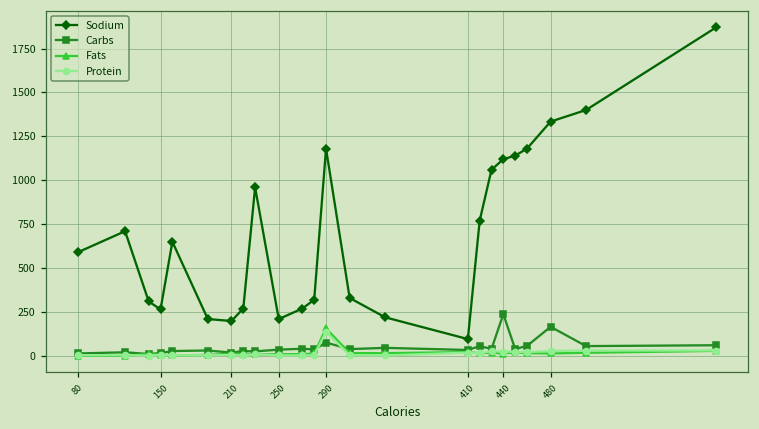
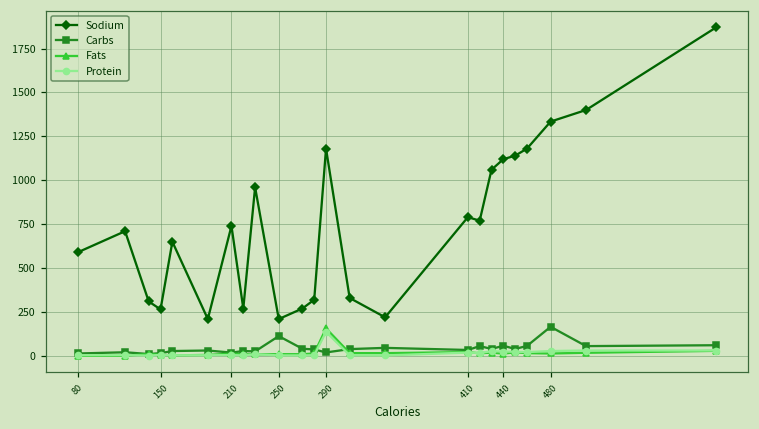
Sodium, 210: 200 -> 740
Carbs, 250: 40 -> 110
Carbs, 290: 80 -> 20
Sodium, 410: 100 -> 790
Carbs, 440: 240 -> 60
